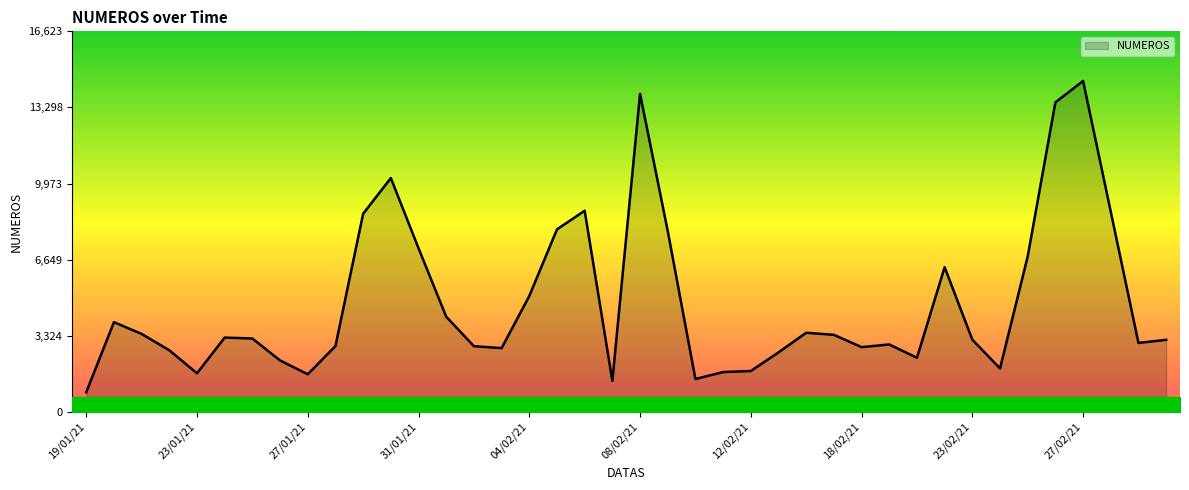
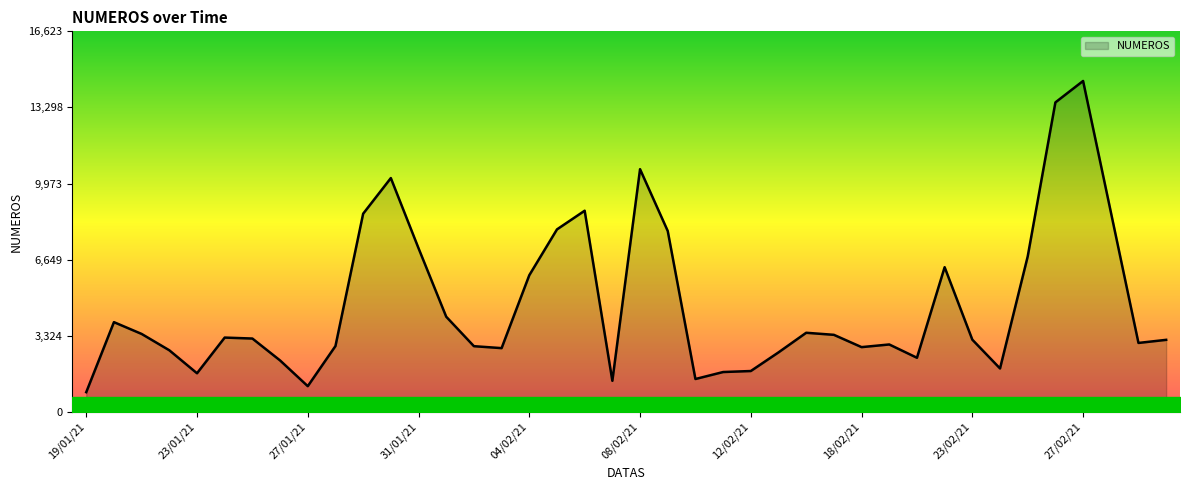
NUMEROS, 27/01/21: 1,600 -> 1,100
NUMEROS, 04/02/21: 5,100 -> 6,000
NUMEROS, 08/02/21: 13,900 -> 10,600
